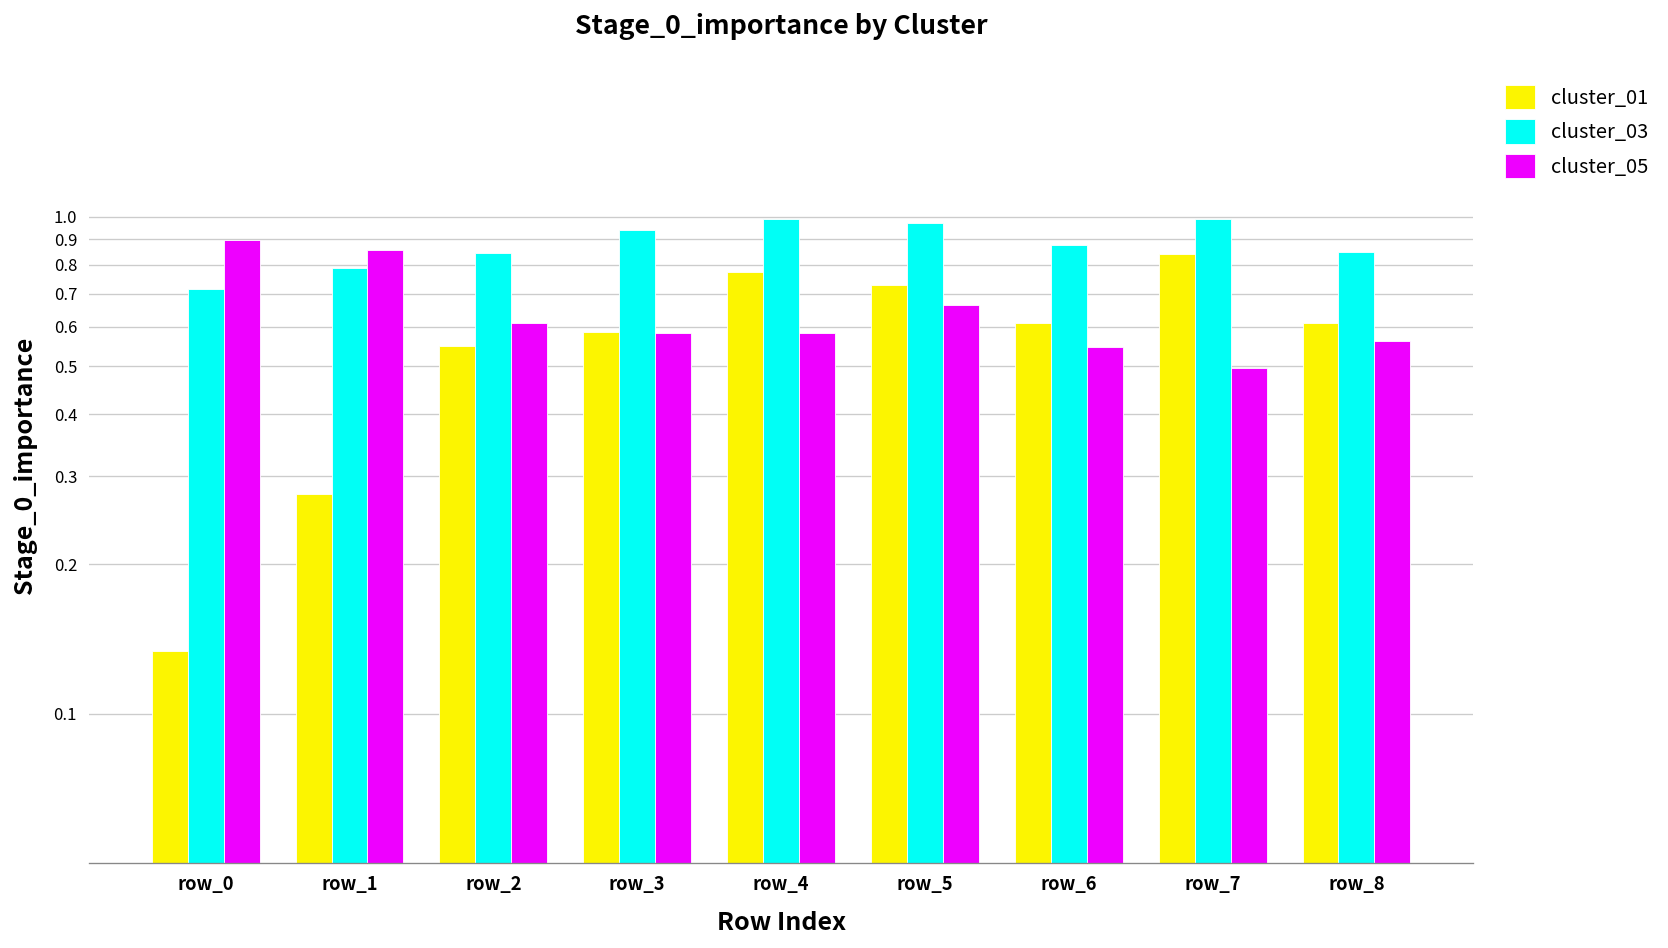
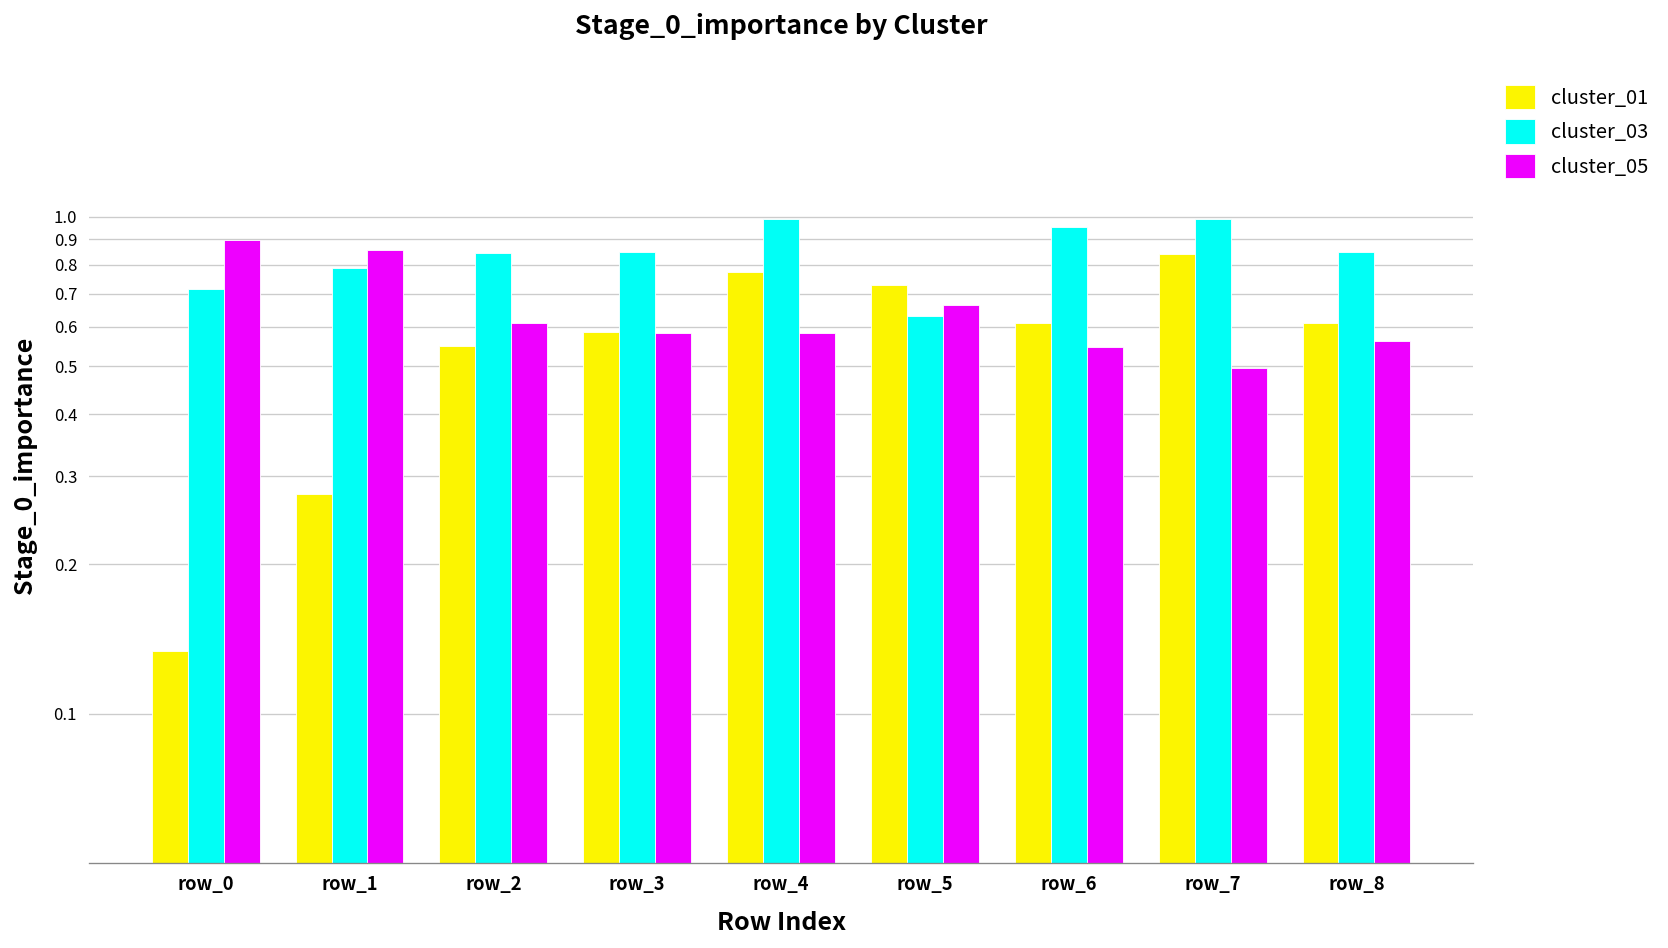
cluster_03, row_3: 0.94 -> 0.85
cluster_03, row_5: 0.97 -> 0.63
cluster_03, row_6: 0.88 -> 0.95
